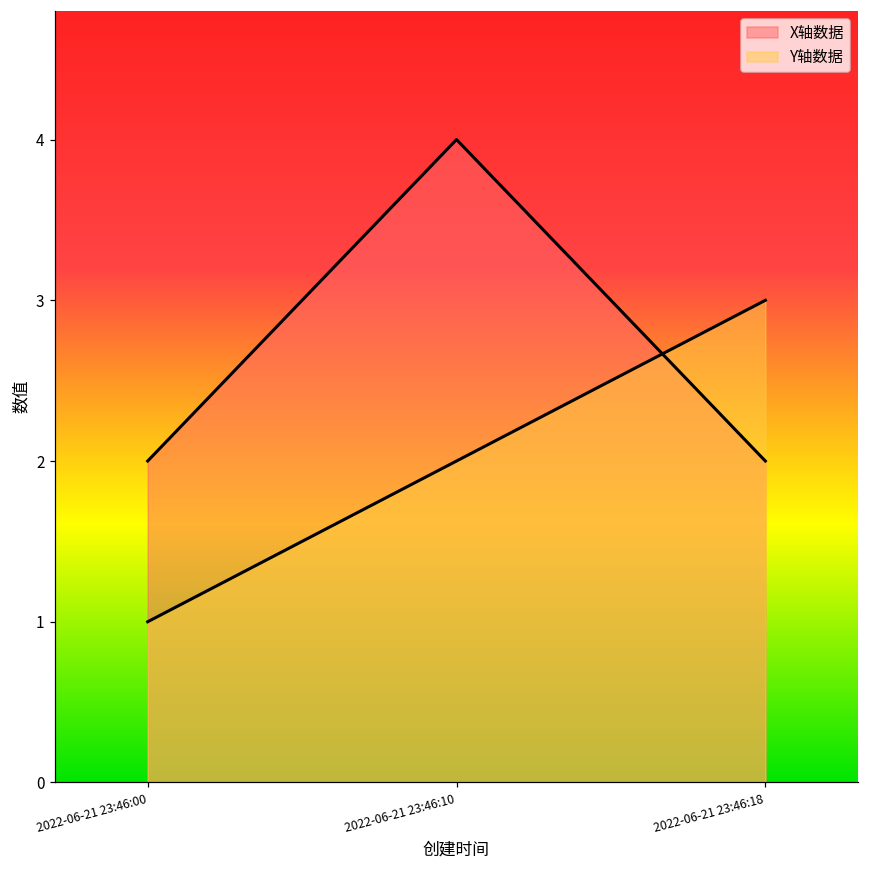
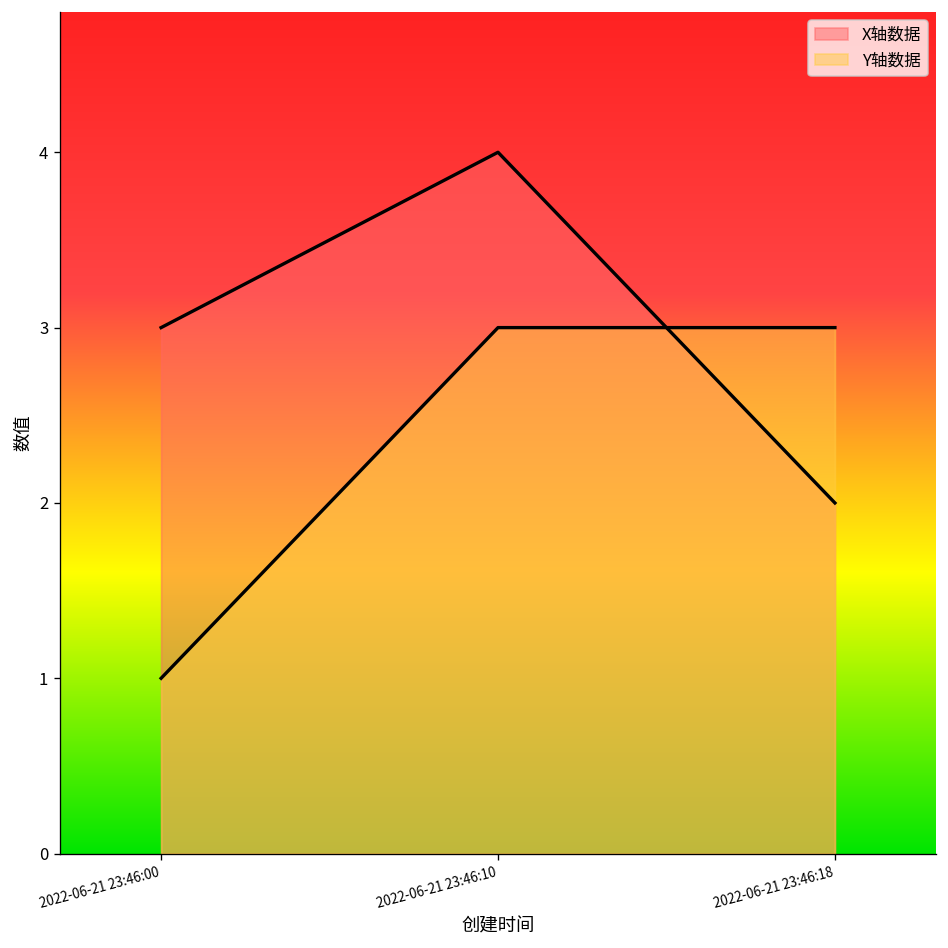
X轴数据, 2022-06-21 23:46:00: 2 -> 3
Y轴数据, 2022-06-21 23:46:10: 2 -> 3
